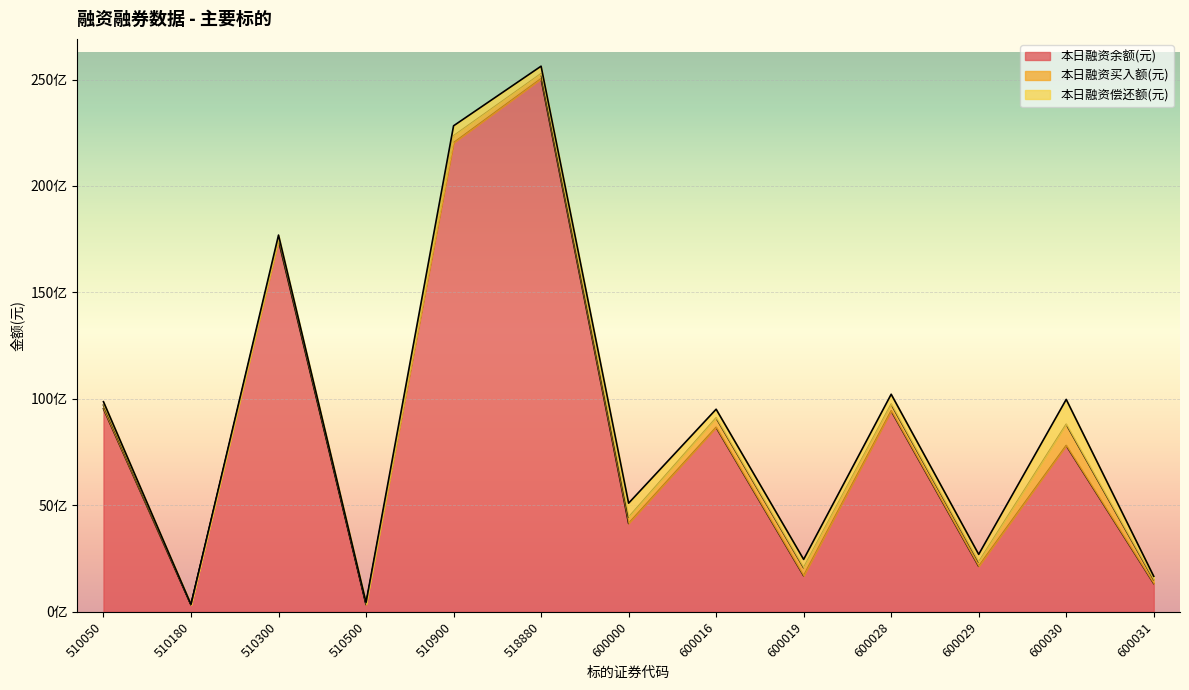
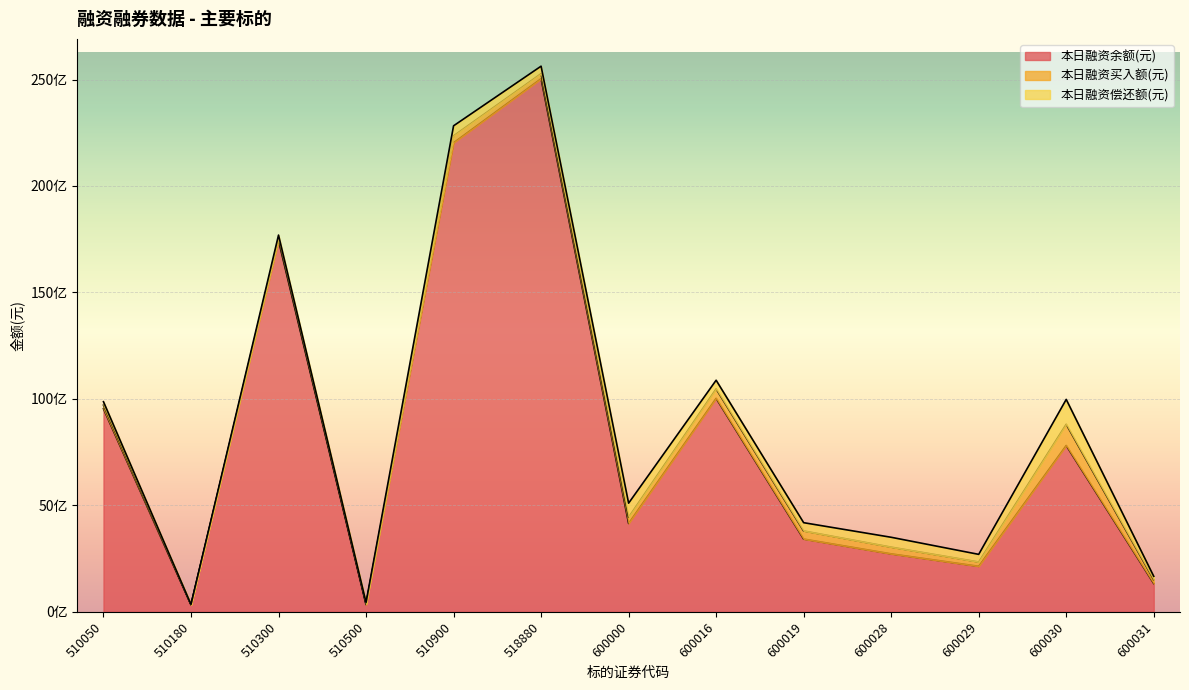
本日融资余额(元), 600016: 87亿 -> 100亿
本日融资余额(元), 600019: 17亿 -> 34亿
本日融资余额(元), 600028: 94亿 -> 27亿
